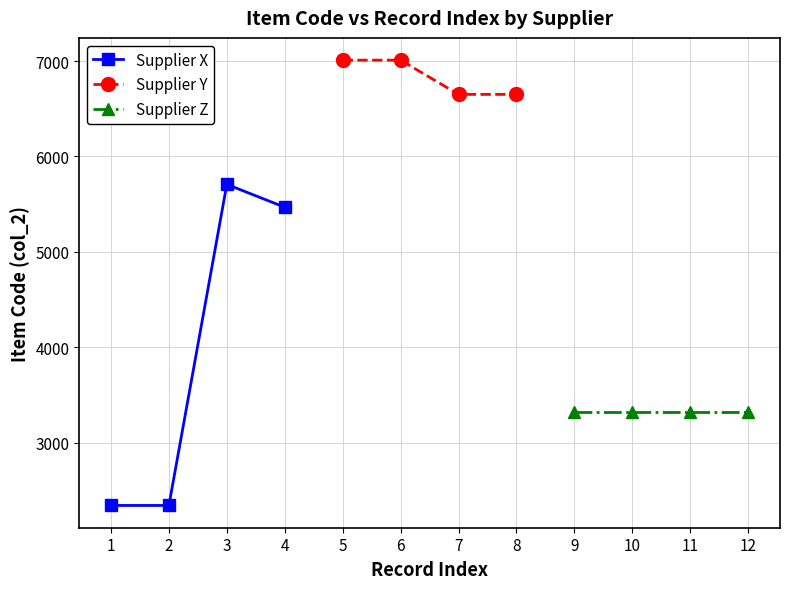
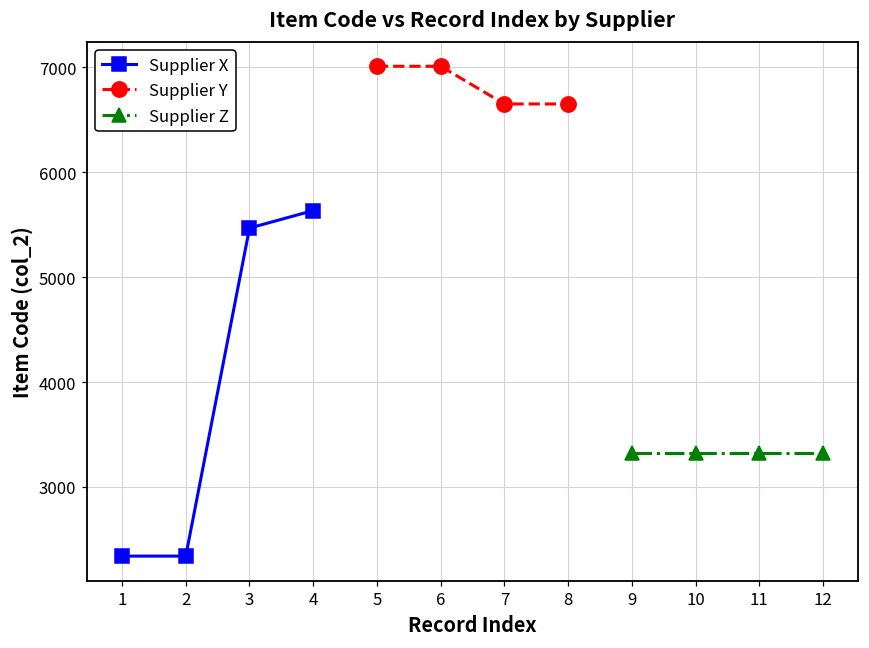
Supplier X, 3: 5700 -> 5500
Supplier X, 4: 5500 -> 5600
